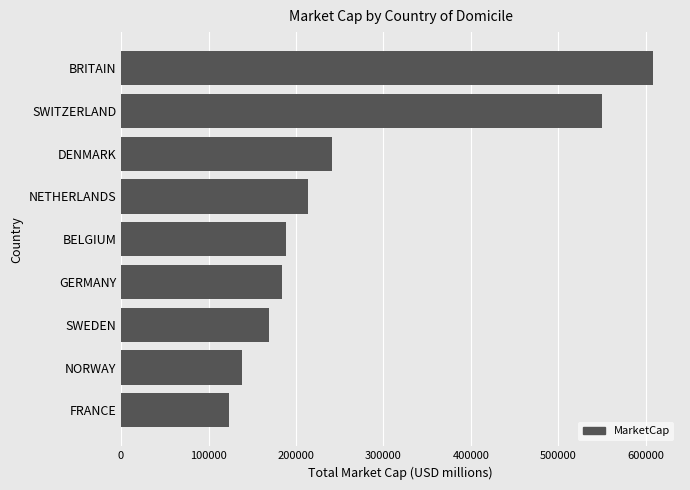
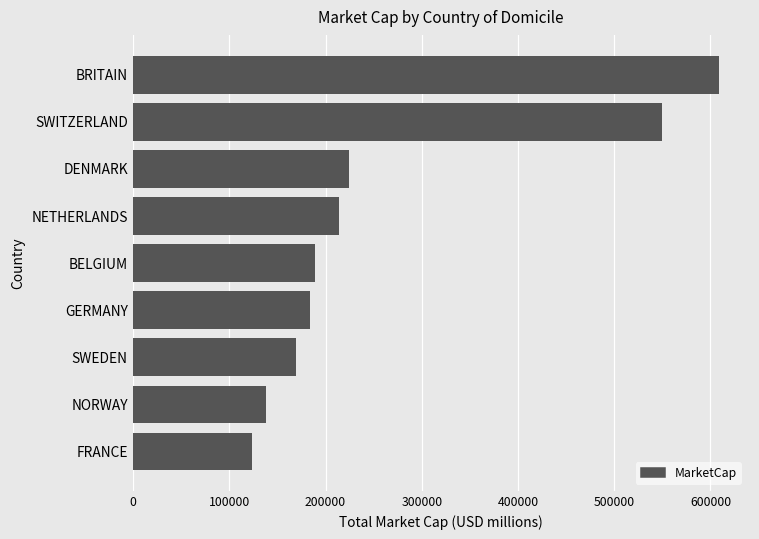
DENMARK: 240000 -> 220000
